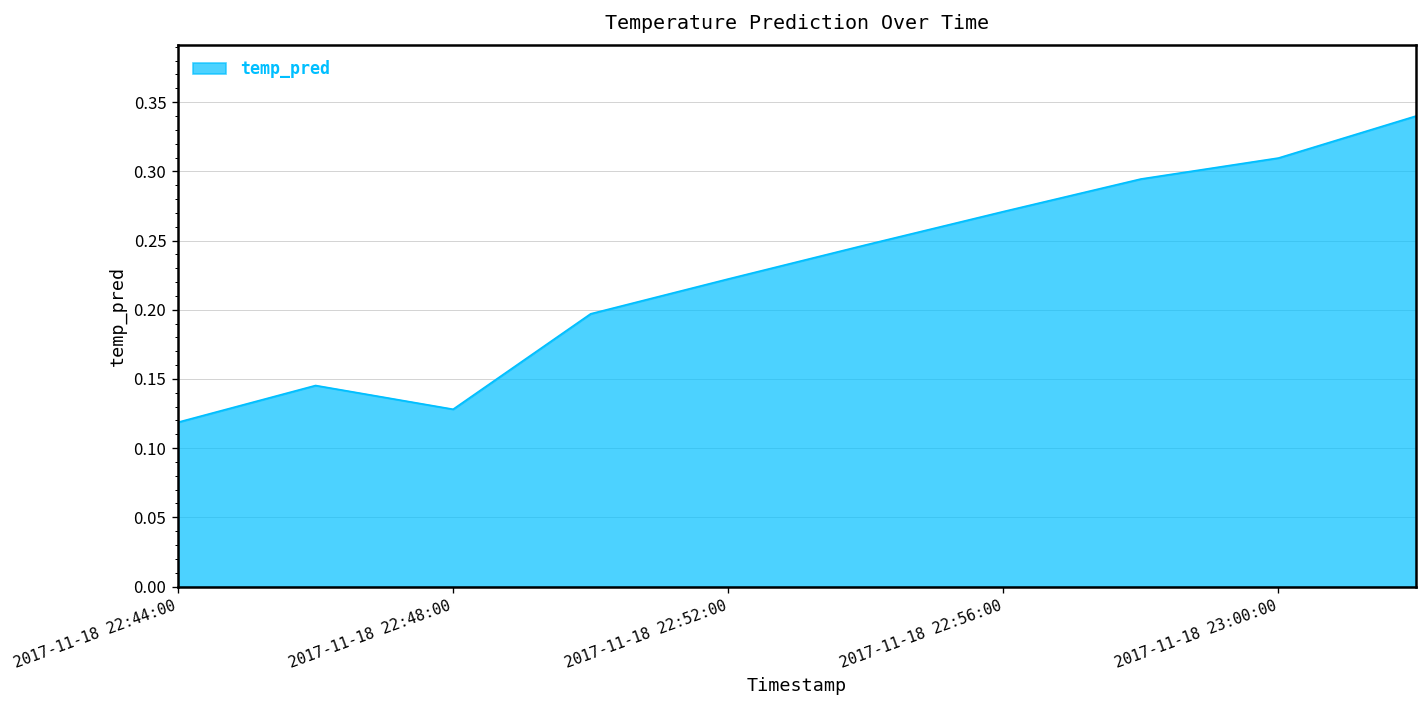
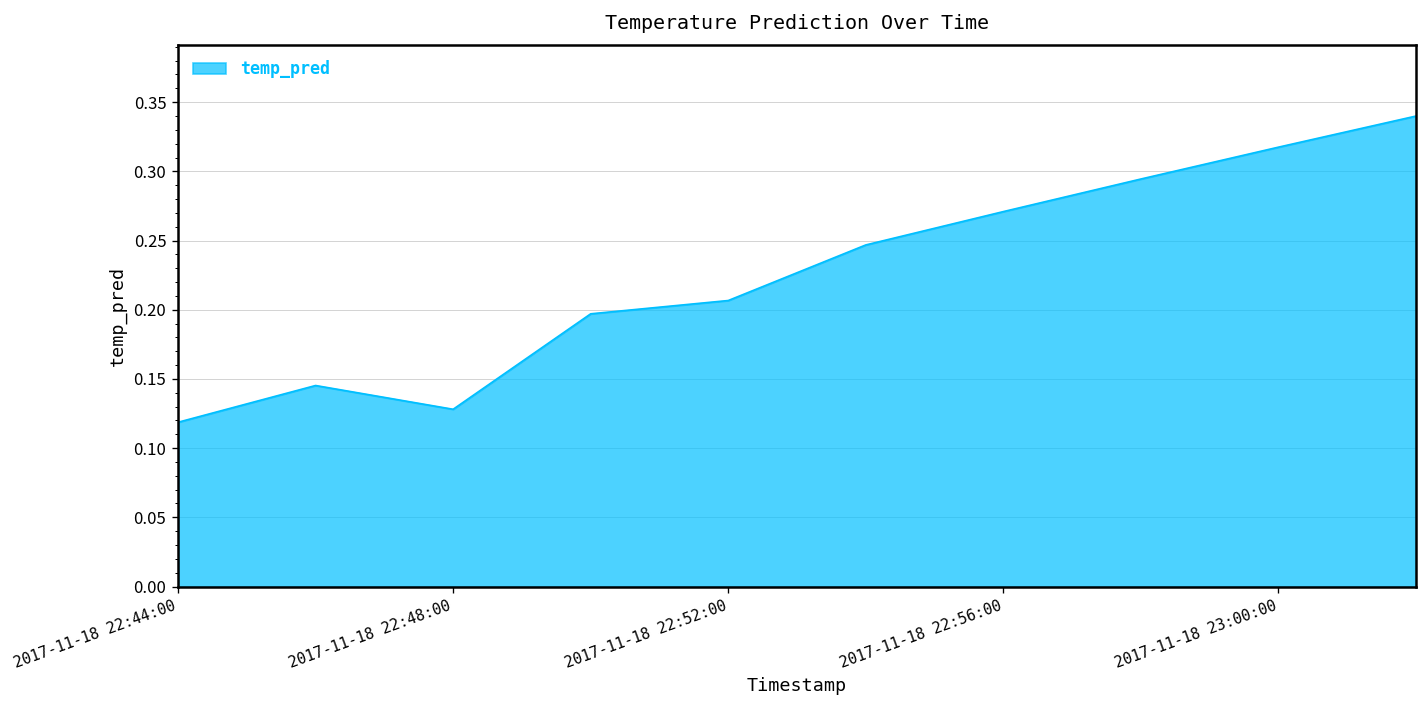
2017-11-18 22:52:00: 0.222 -> 0.207
2017-11-18 23:00:00: 0.310 -> 0.317
